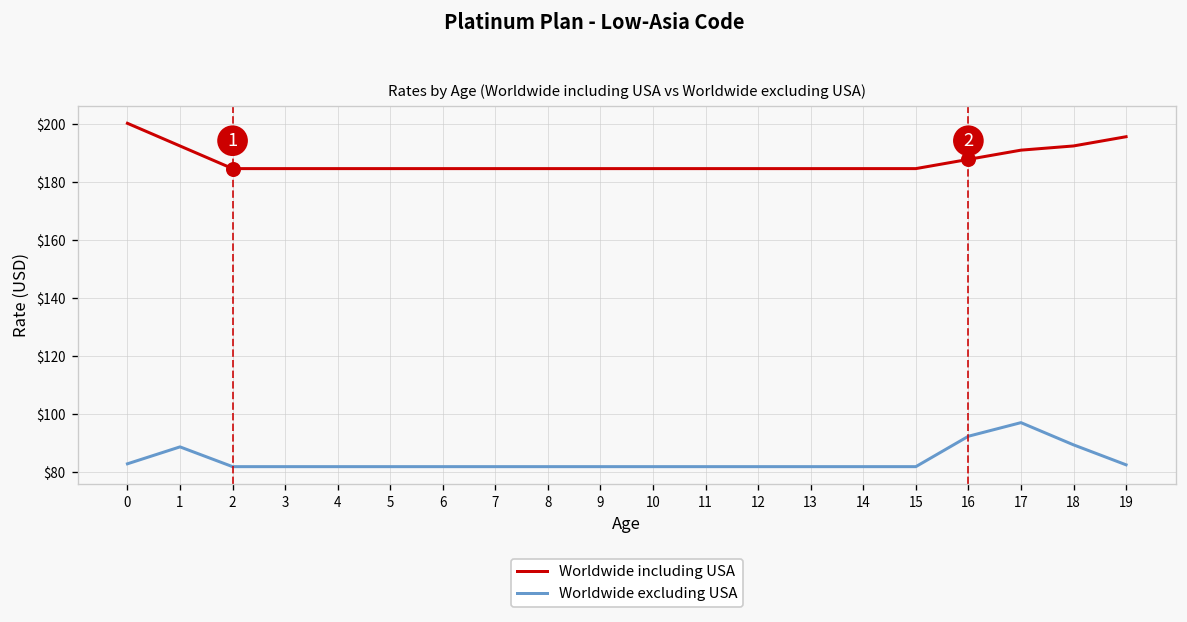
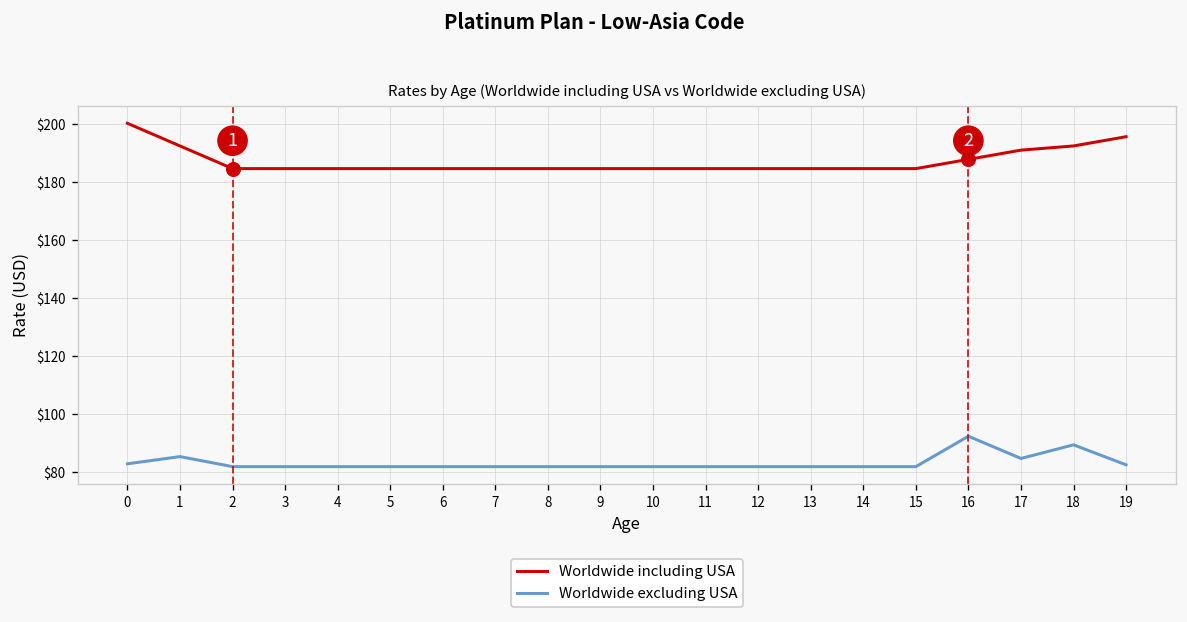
Worldwide excluding USA, 1: $89 -> $85
Worldwide excluding USA, 17: $97 -> $85
